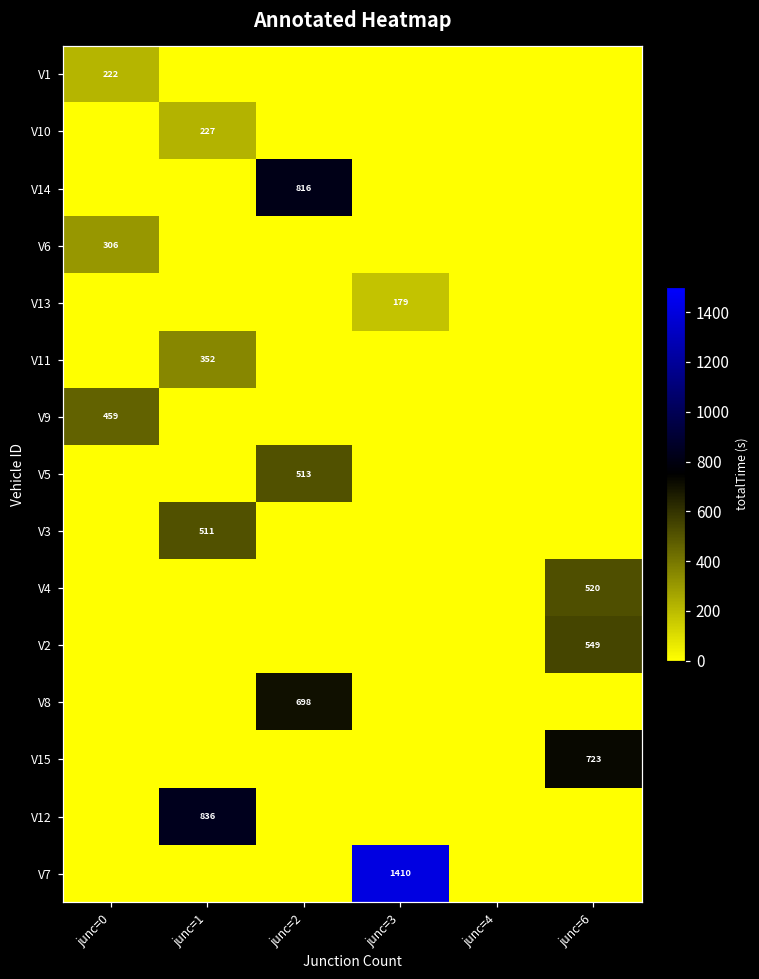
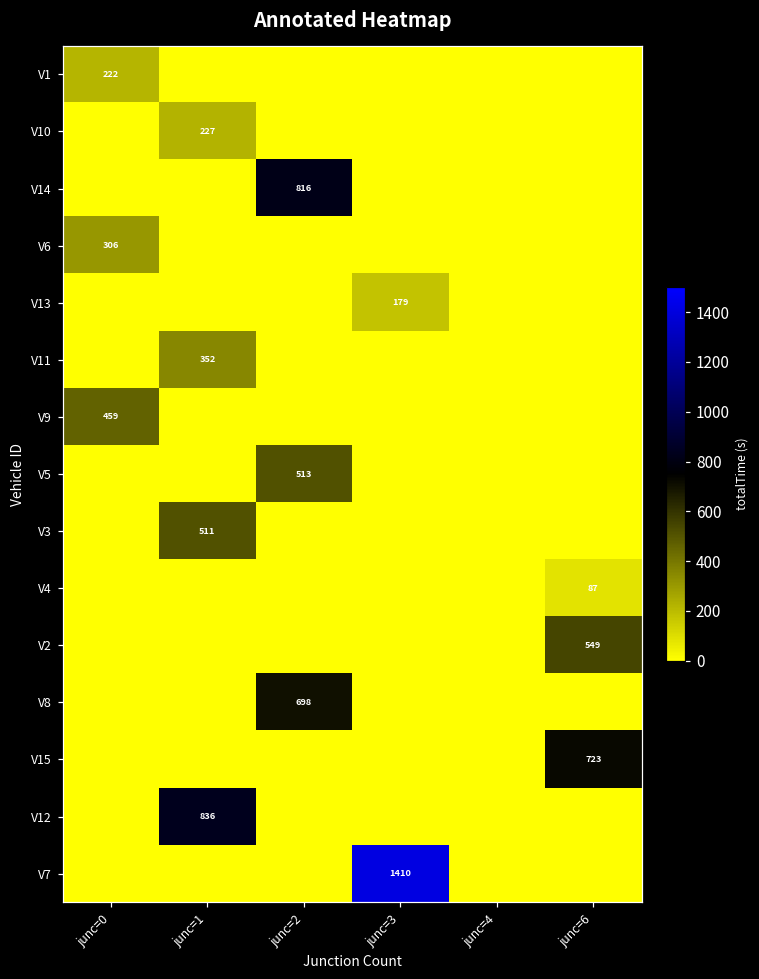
V4, junc=6: 520 -> 87
